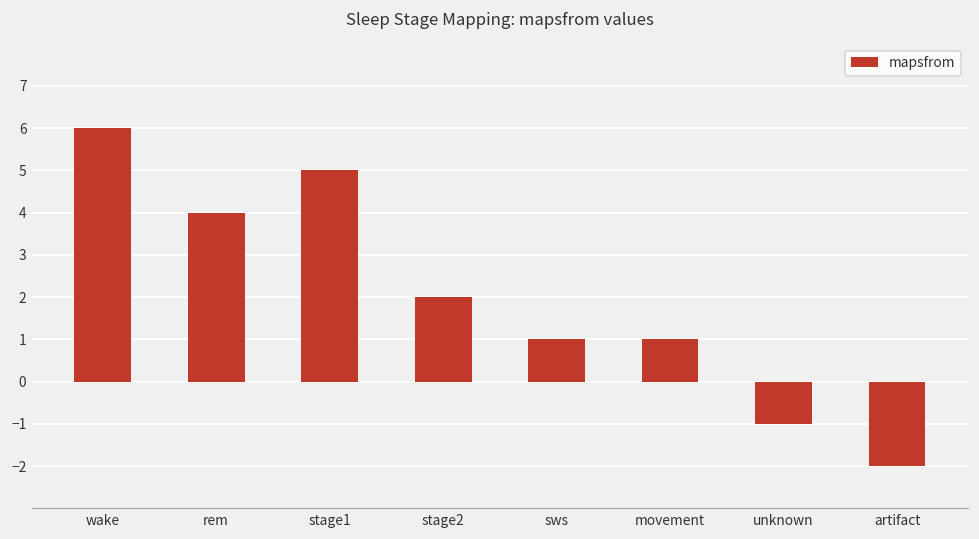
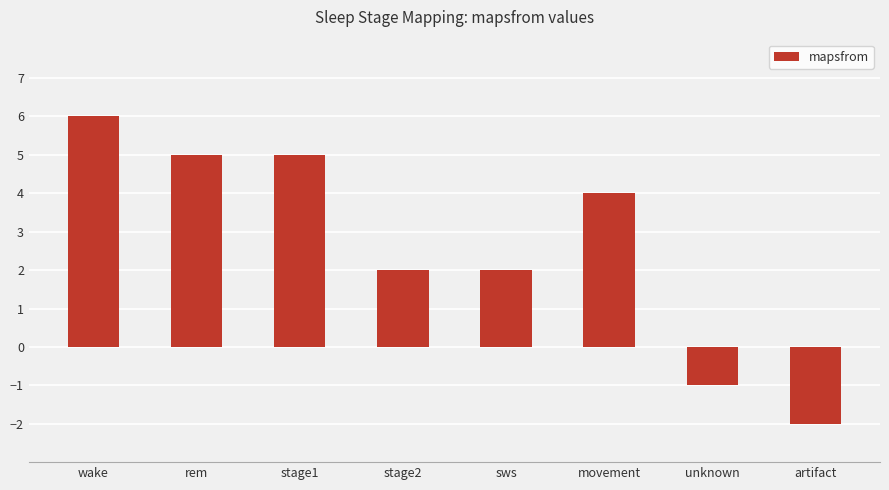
rem: 4 -> 5
sws: 1 -> 2
movement: 1 -> 4
